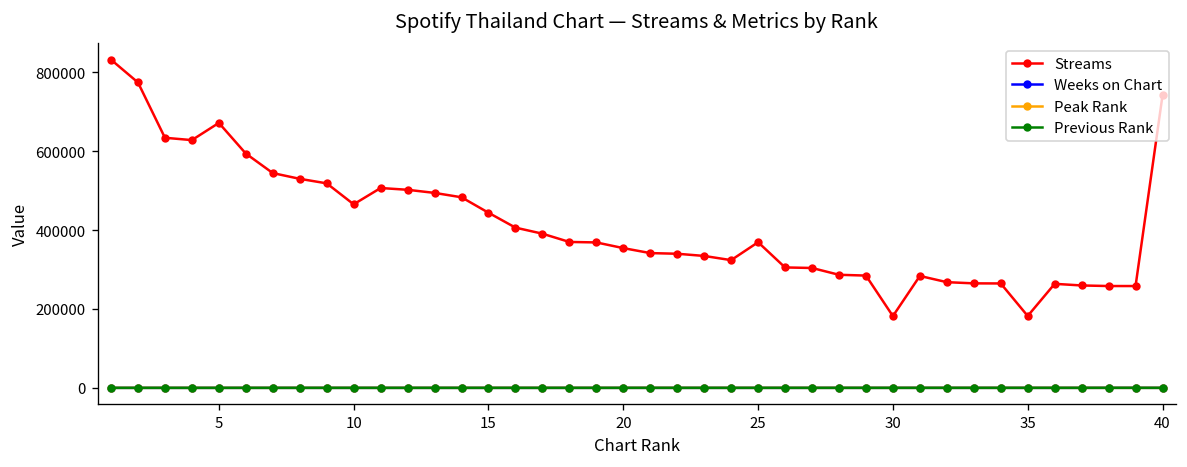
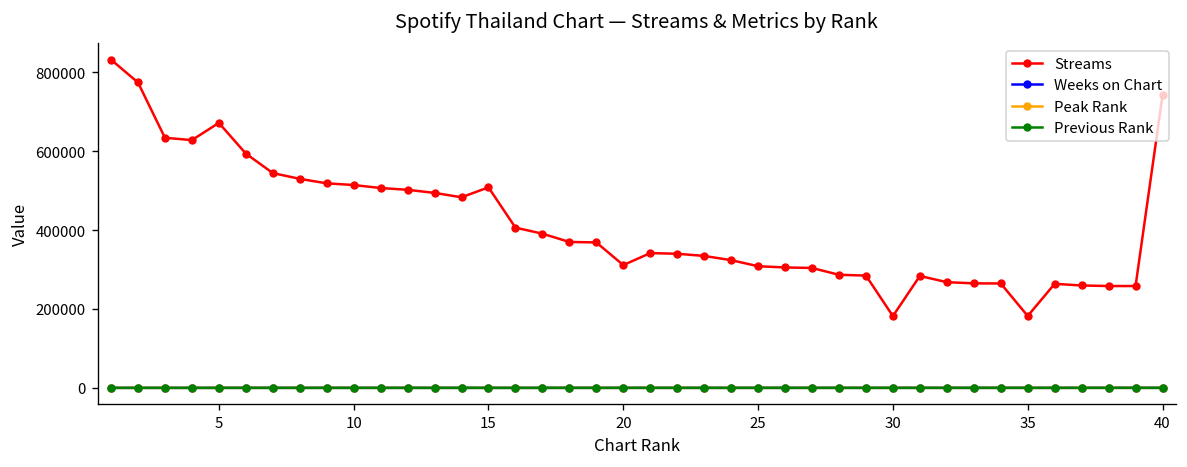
Streams, 10: 470000 -> 510000
Streams, 15: 440000 -> 510000
Streams, 20: 350000 -> 310000
Streams, 25: 370000 -> 310000
